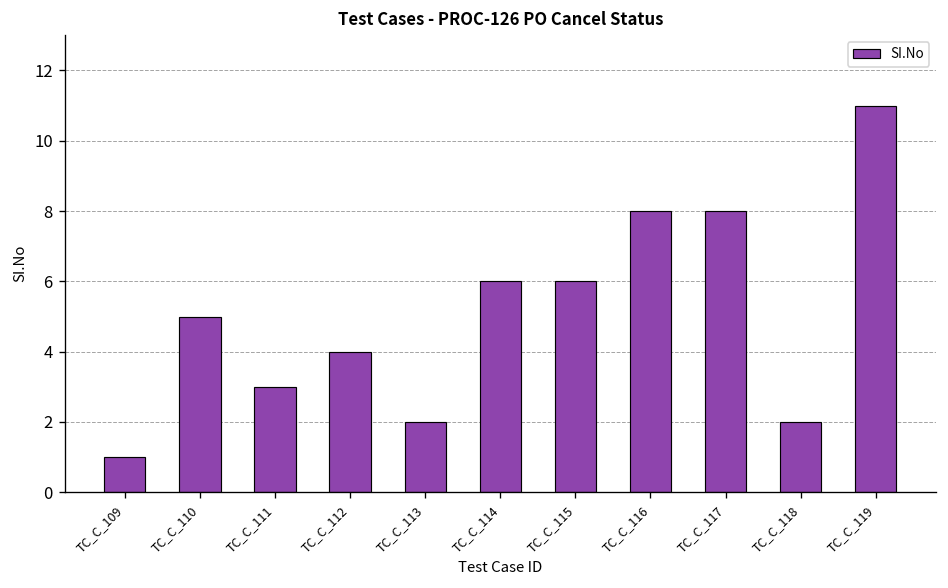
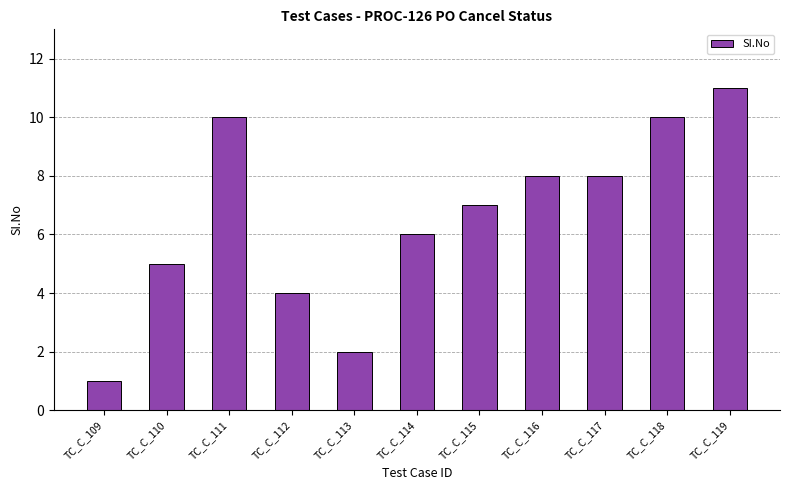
TC_C_111: 3 -> 10
TC_C_115: 6 -> 7
TC_C_118: 2 -> 10
